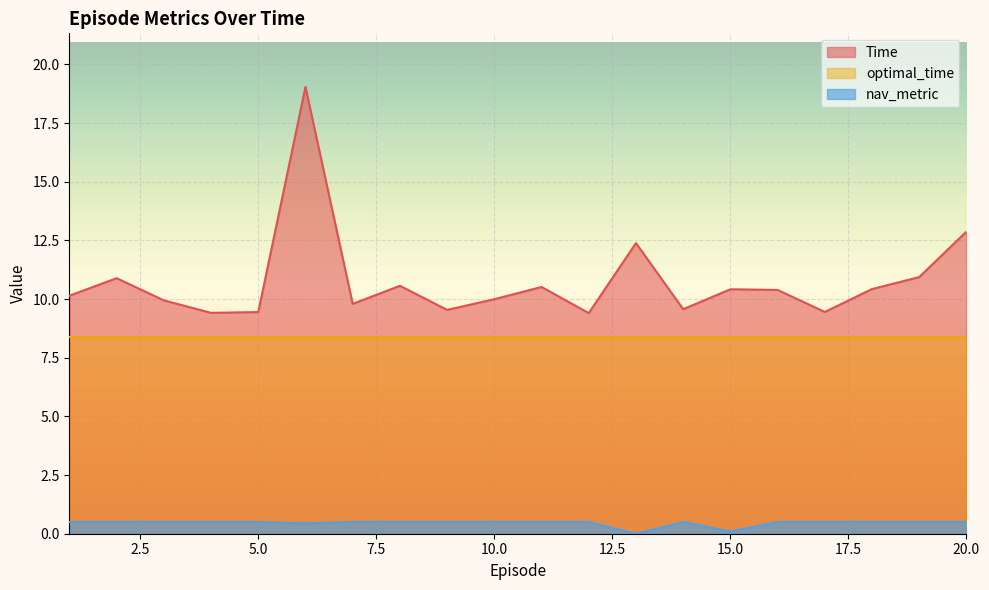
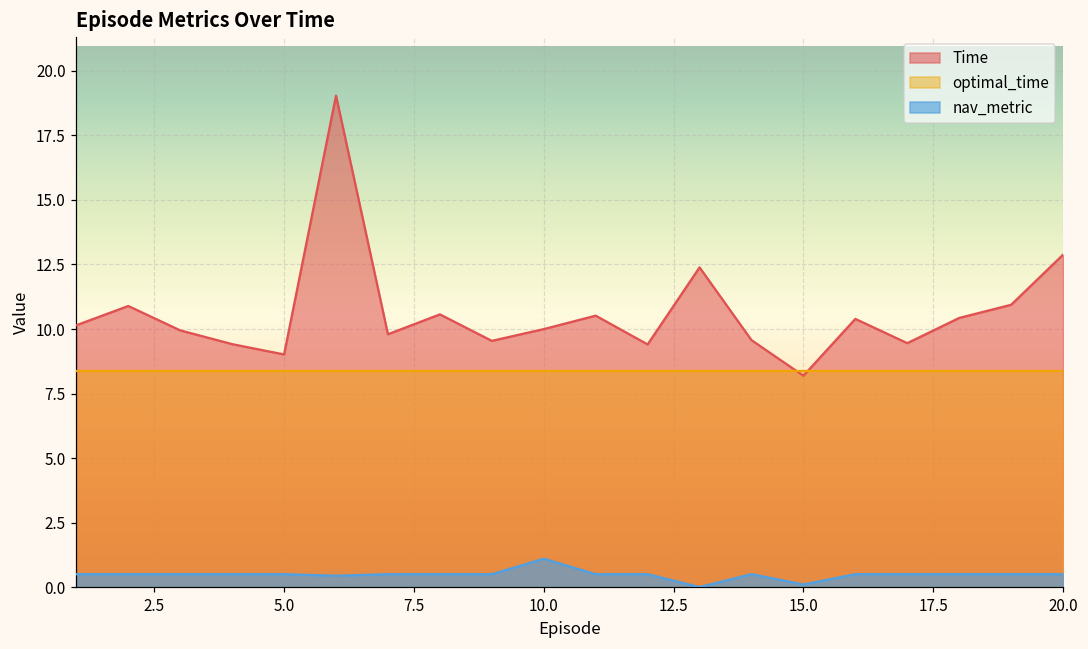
Time, 5.0: 9.4 -> 9.0
nav_metric, 10.0: 0.5 -> 1.1
Time, 15.0: 10.4 -> 8.2
